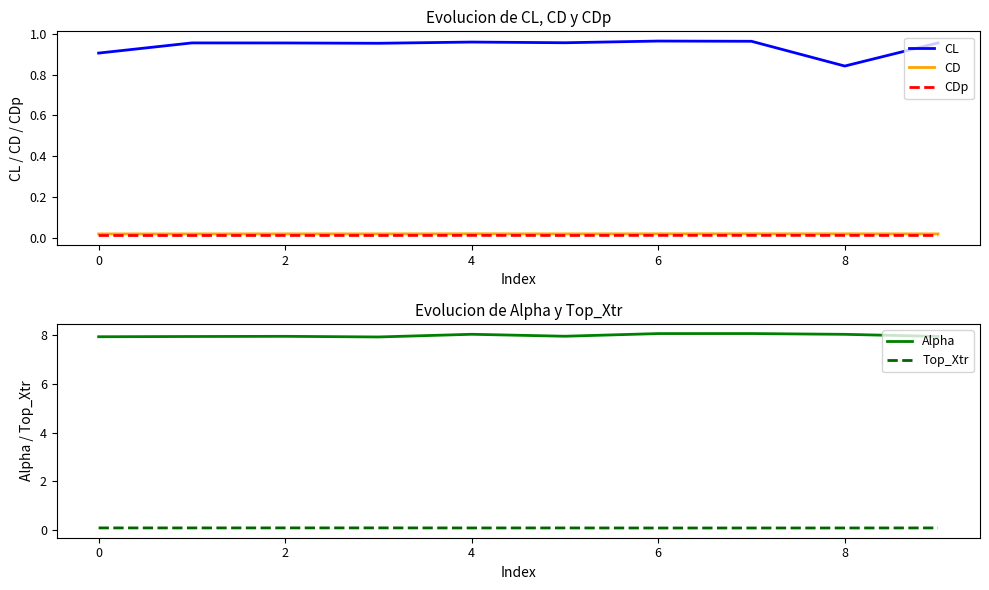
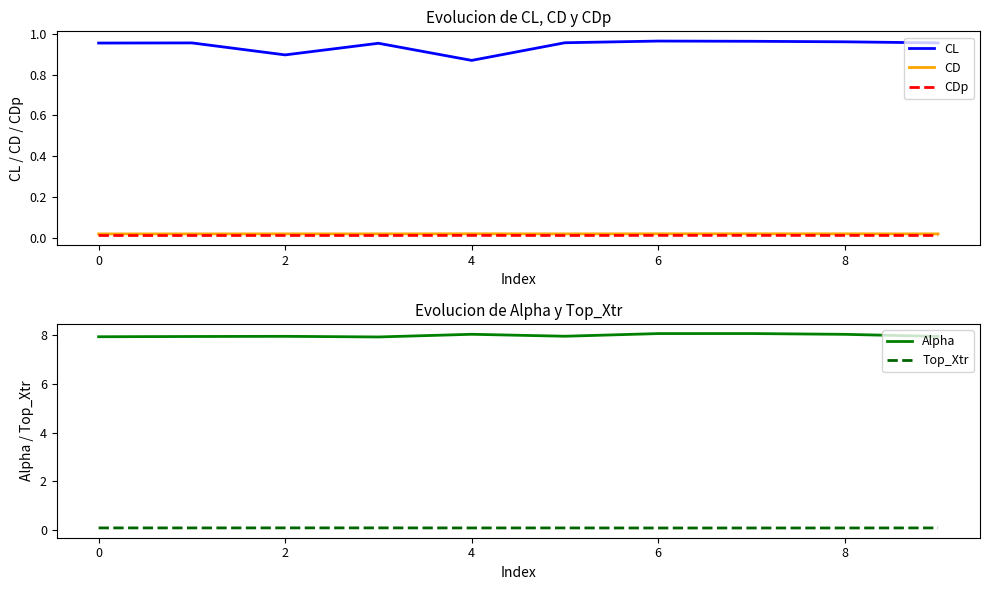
Evolucion de CL, CD y CDp, CL, 0: 0.91 -> 0.96
Evolucion de CL, CD y CDp, CL, 2: 0.96 -> 0.90
Evolucion de CL, CD y CDp, CL, 4: 0.96 -> 0.87
Evolucion de CL, CD y CDp, CL, 8: 0.84 -> 0.96
